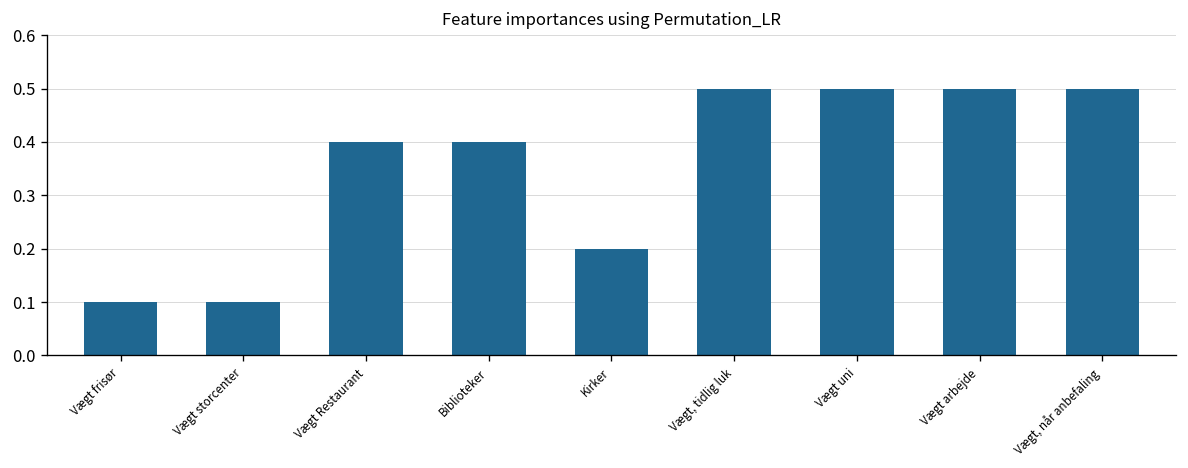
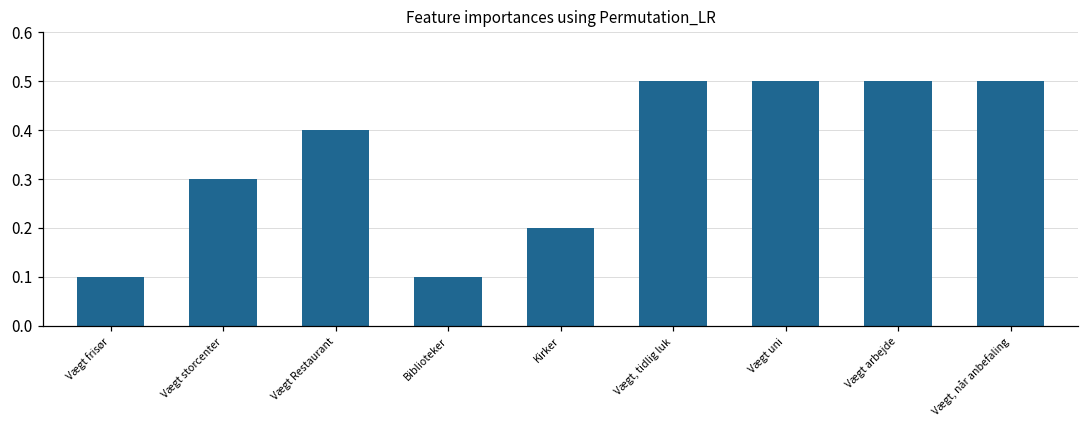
Vægt storcenter: 0.1 -> 0.3
Biblioteker: 0.4 -> 0.1
